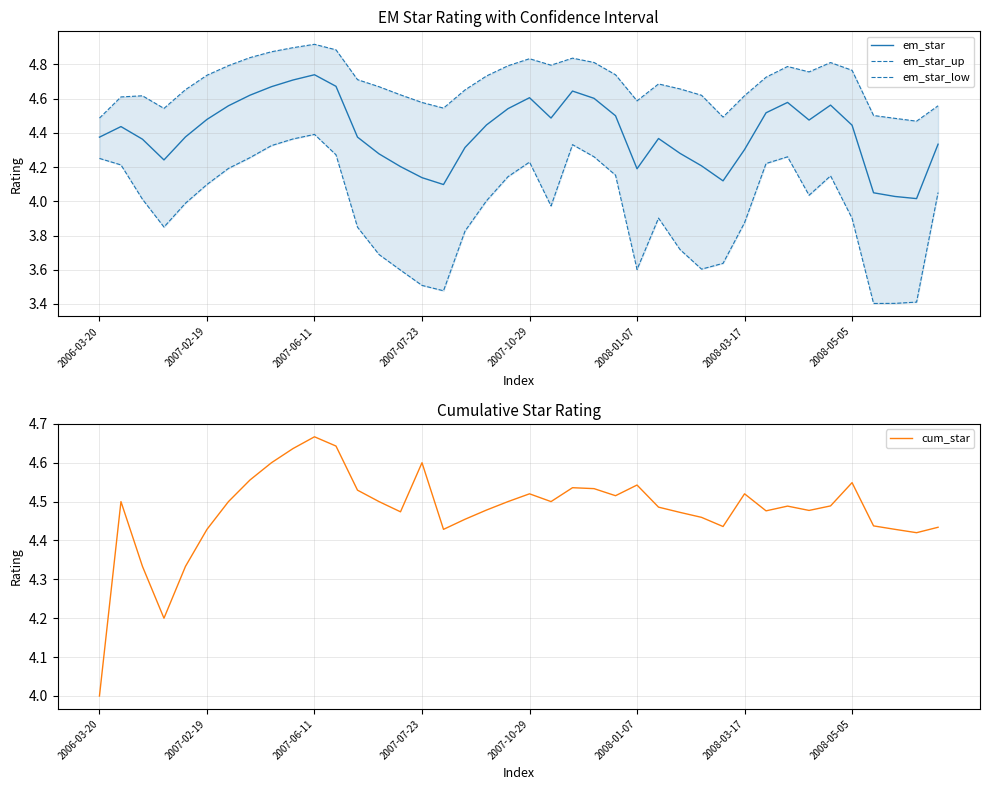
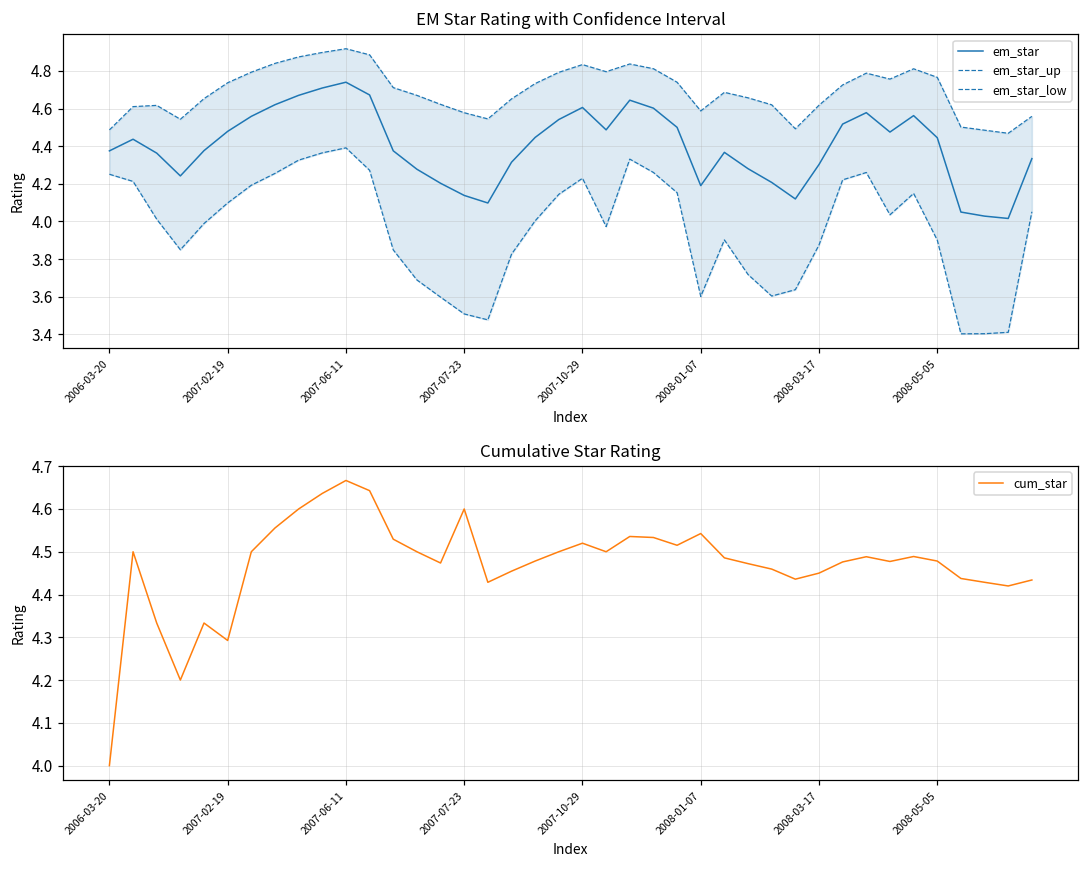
Cumulative Star Rating, 2007-02-19: 4.43 -> 4.29
Cumulative Star Rating, 2008-03-17: 4.52 -> 4.45
Cumulative Star Rating, 2008-05-05: 4.55 -> 4.48
